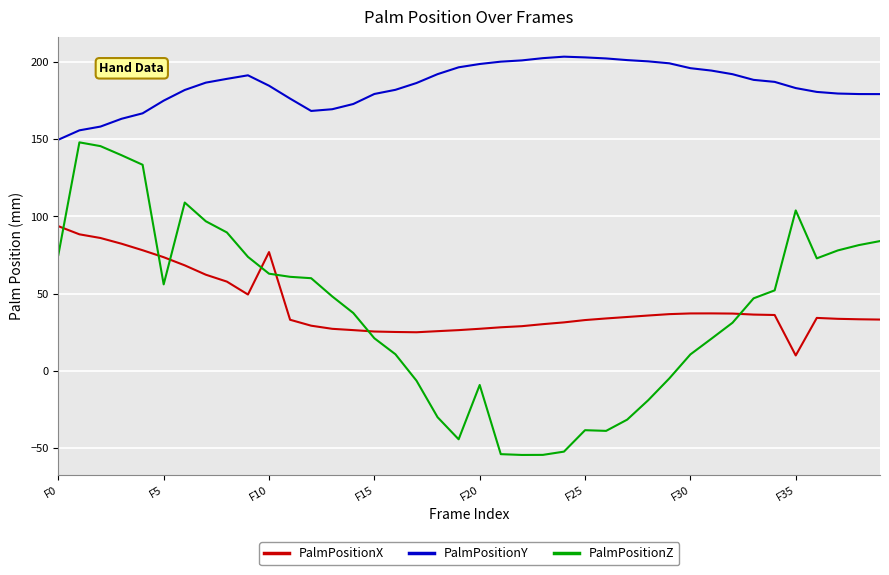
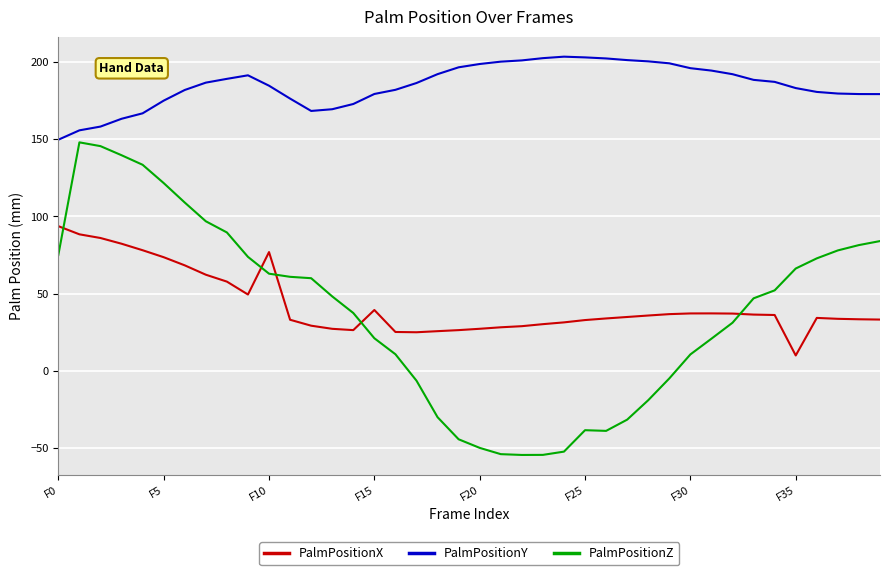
PalmPositionZ, F5: 56 -> 122
PalmPositionX, F15: 25 -> 39
PalmPositionZ, F20: -9 -> -50
PalmPositionZ, F35: 104 -> 66
